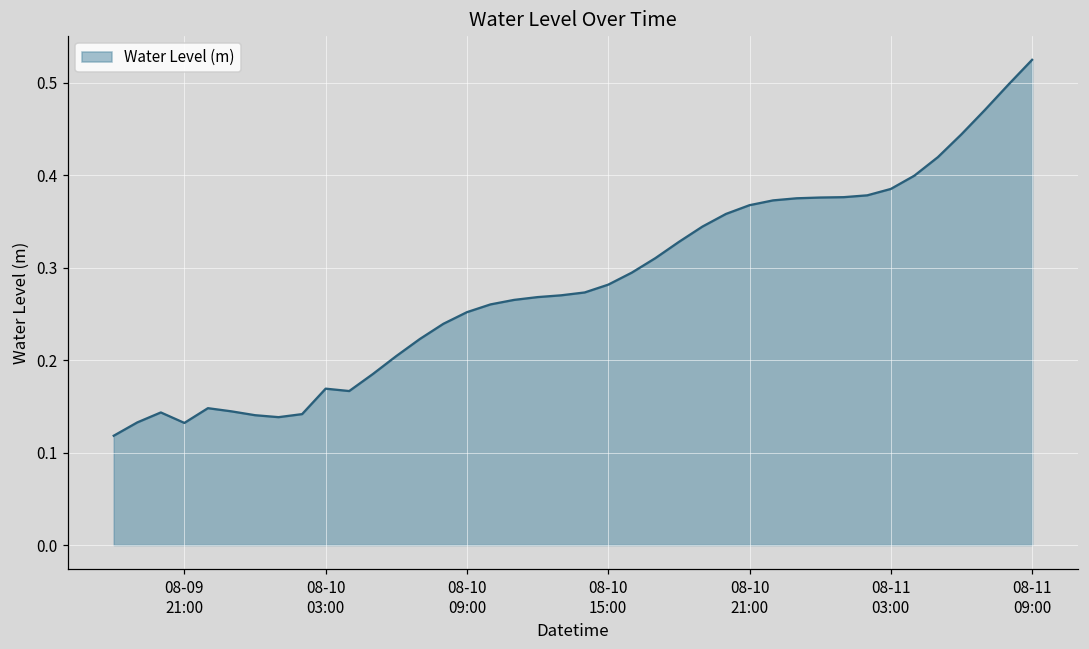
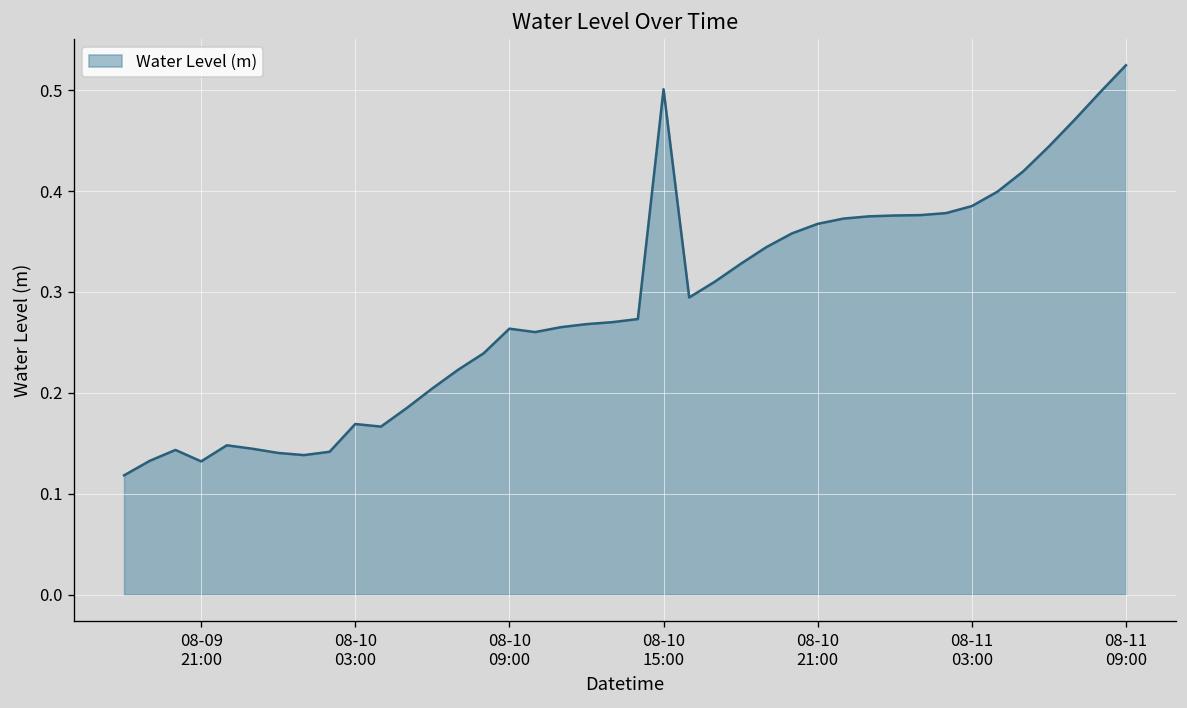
08-10 09:00: 0.25 -> 0.26
08-10 15:00: 0.28 -> 0.50
